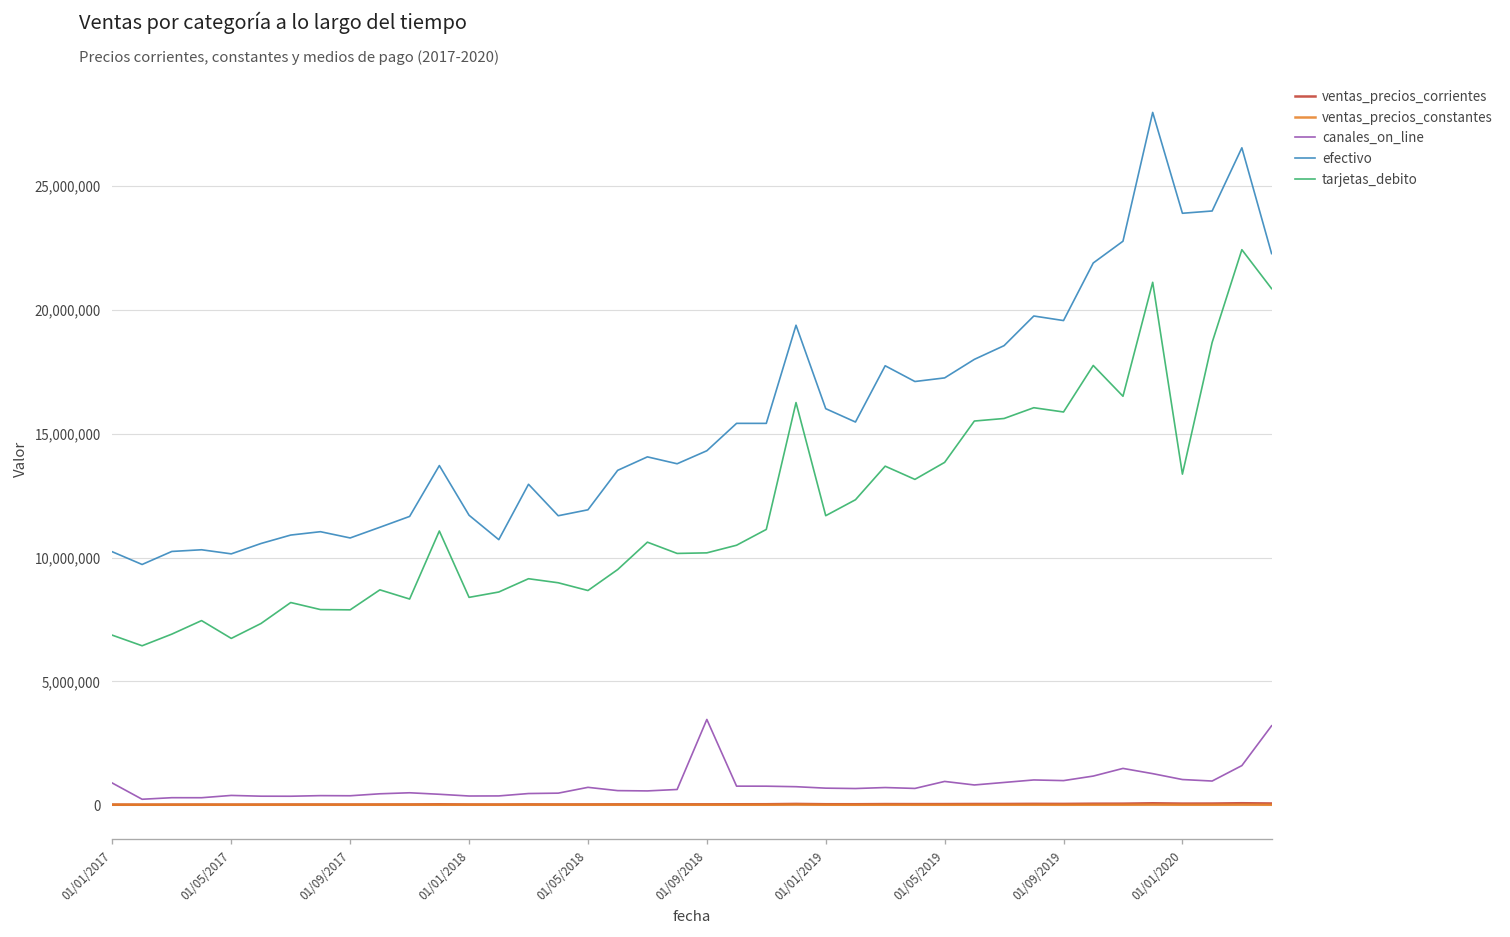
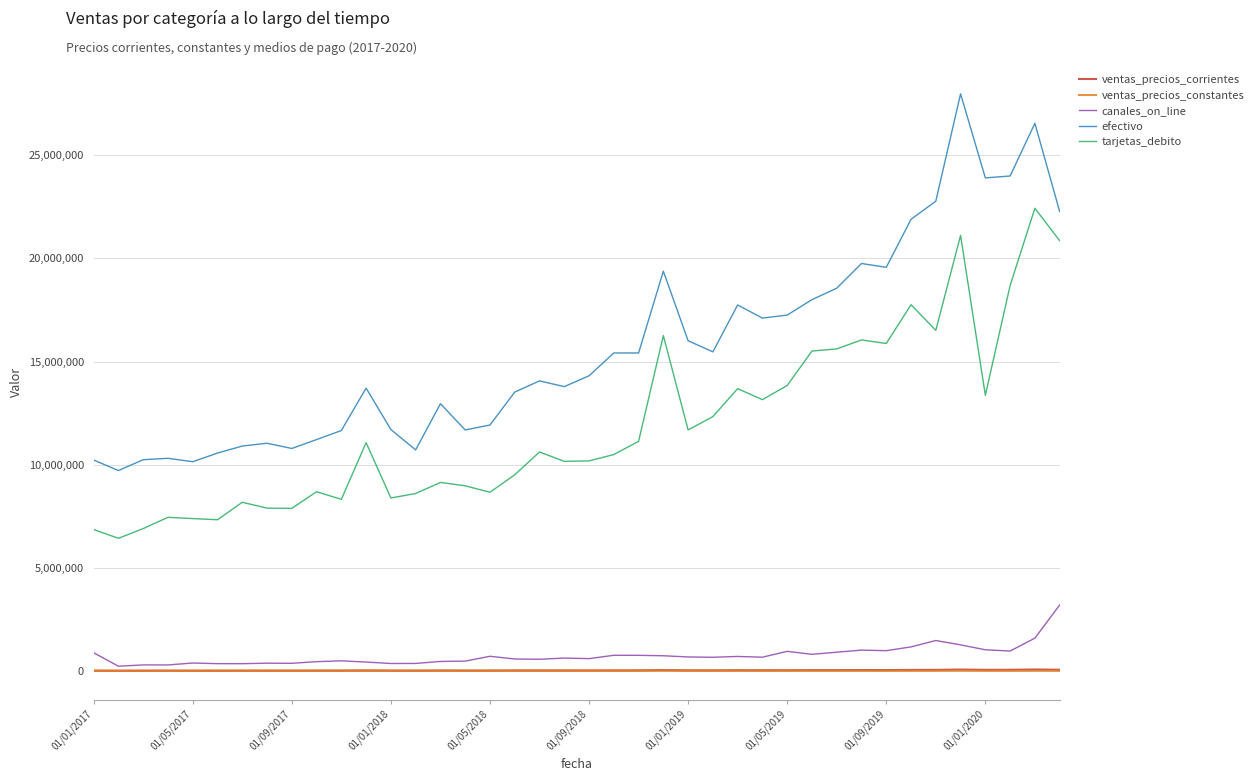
tarjetas_debito, 01/05/2017: 6,700,000 -> 7,400,000
canales_on_line, 01/09/2018: 3,500,000 -> 600,000
